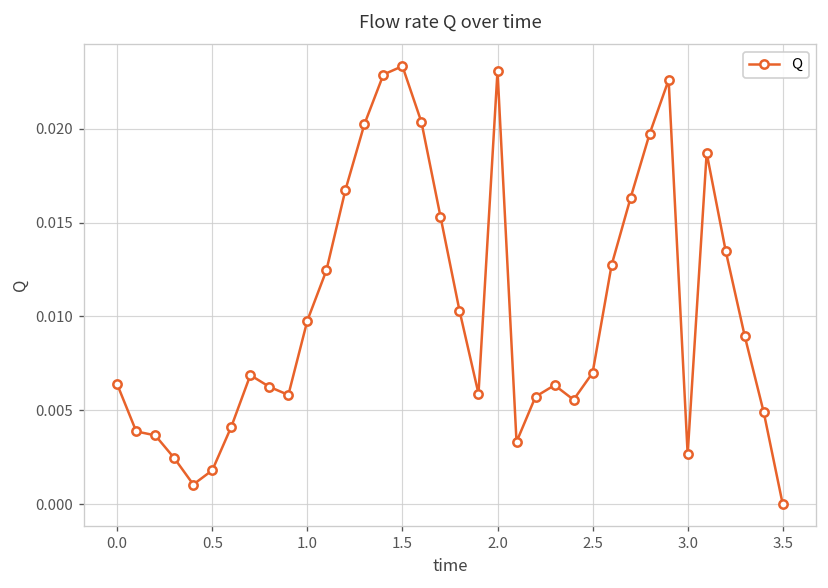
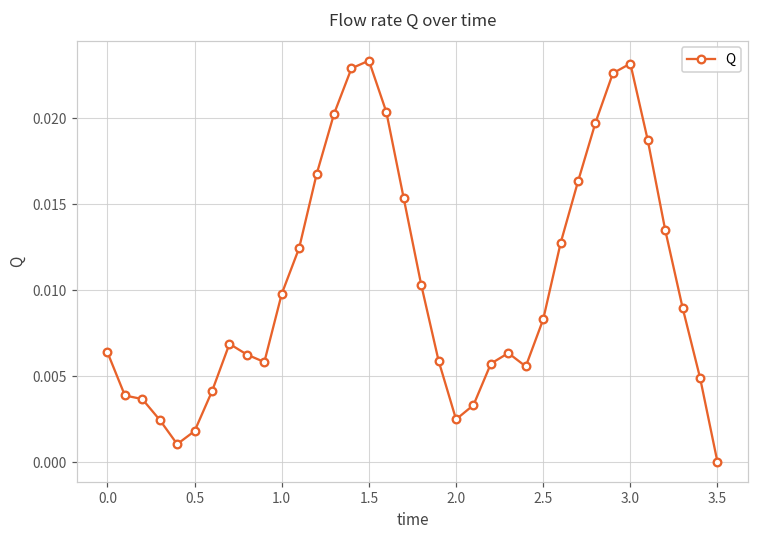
2.0: 0.0231 -> 0.0025
2.5: 0.0070 -> 0.0083
3.0: 0.0027 -> 0.0232
